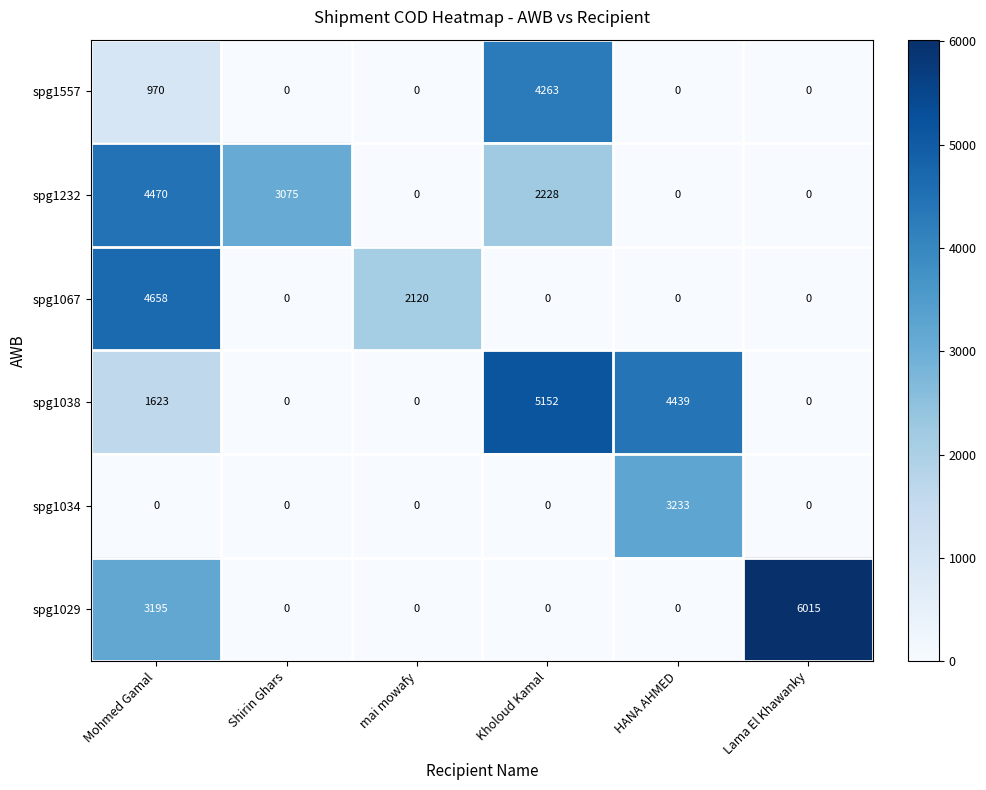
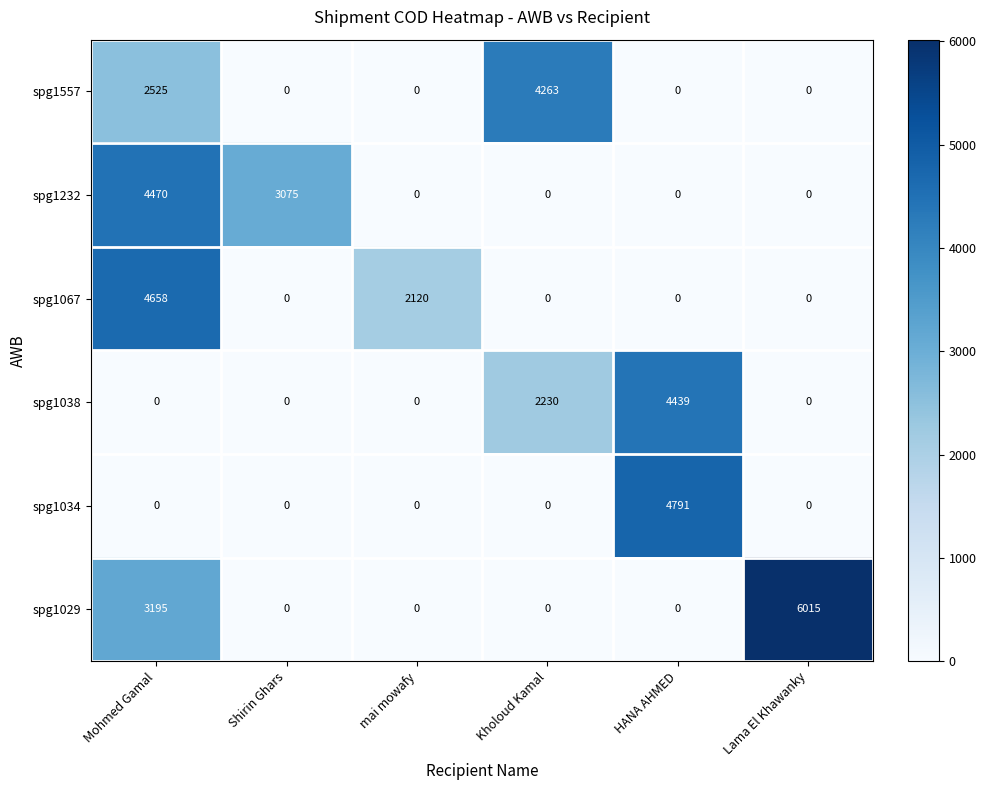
spg1557, Mohmed Gamal: 970 -> 2525
spg1232, Kholoud Kamal: 2228 -> 0
spg1038, Mohmed Gamal: 1623 -> 0
spg1038, Kholoud Kamal: 5152 -> 2230
spg1034, HANA AHMED: 3233 -> 4791
